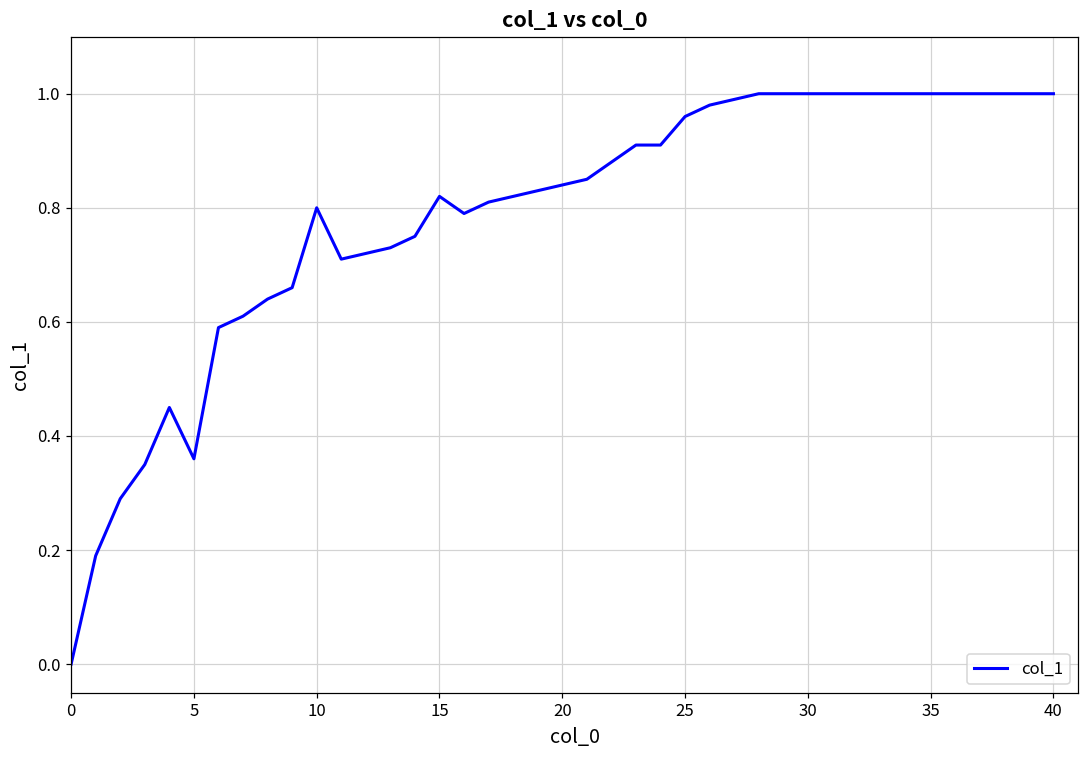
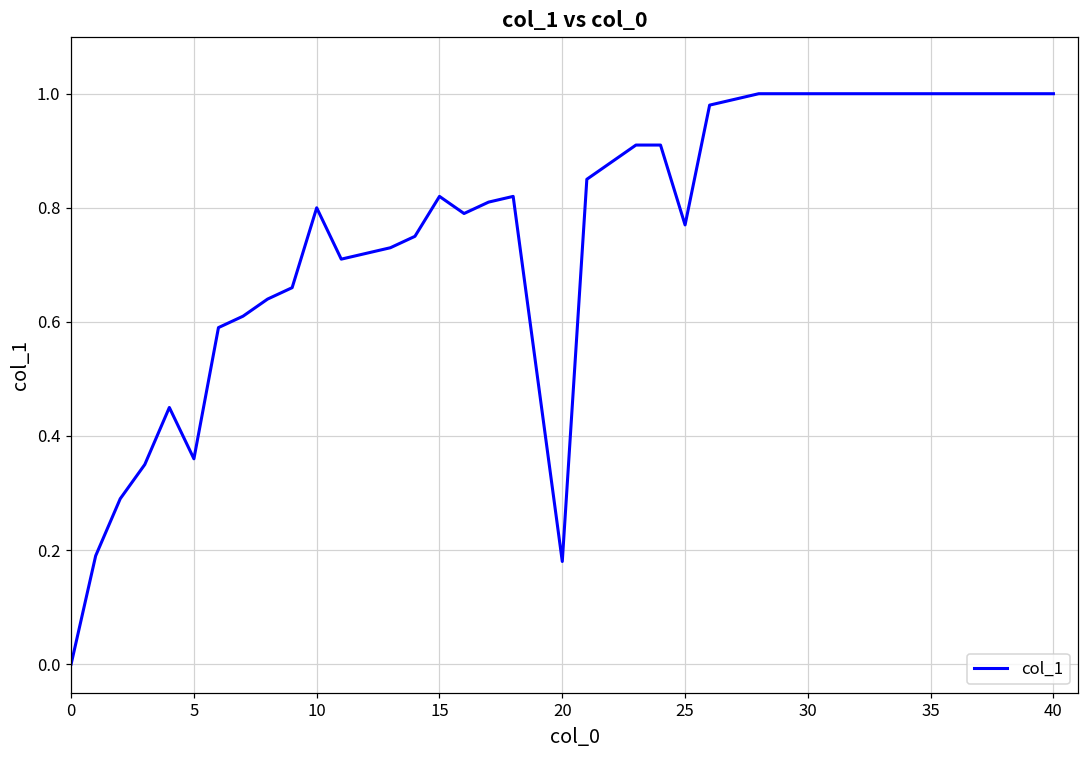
20: 0.84 -> 0.18
25: 0.96 -> 0.77
